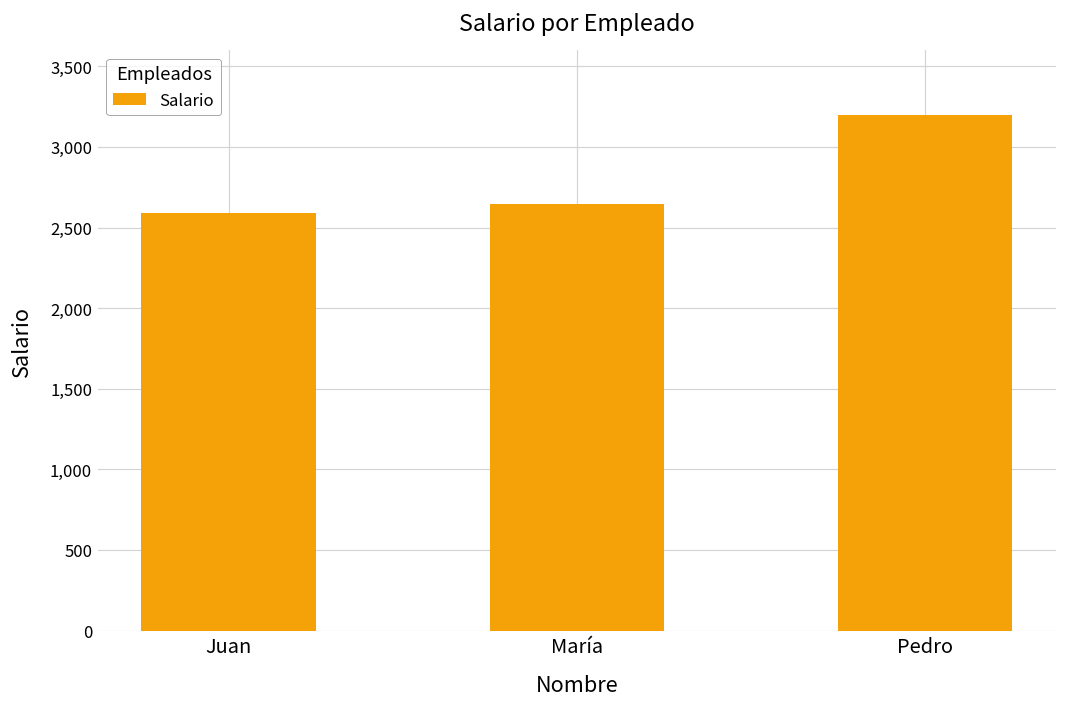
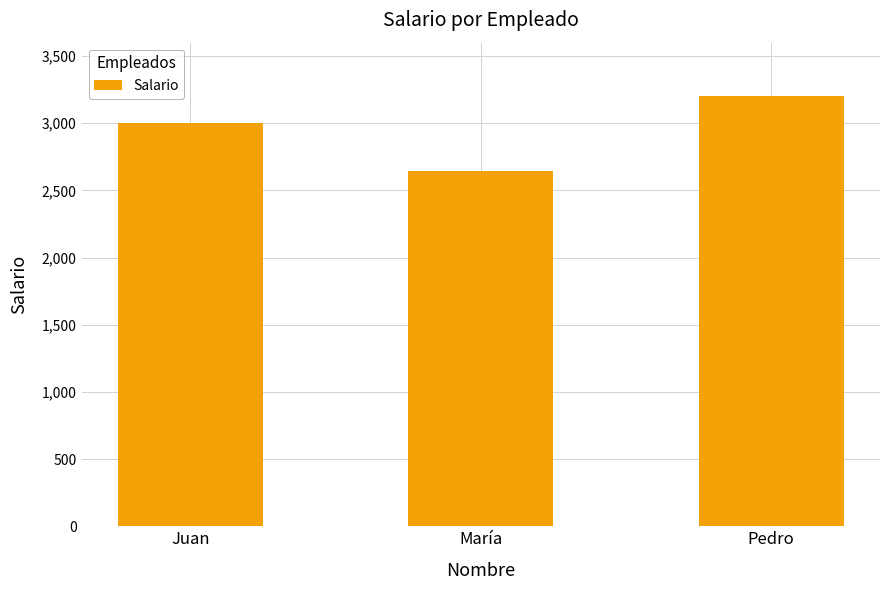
Juan: 2,590 -> 3,000
